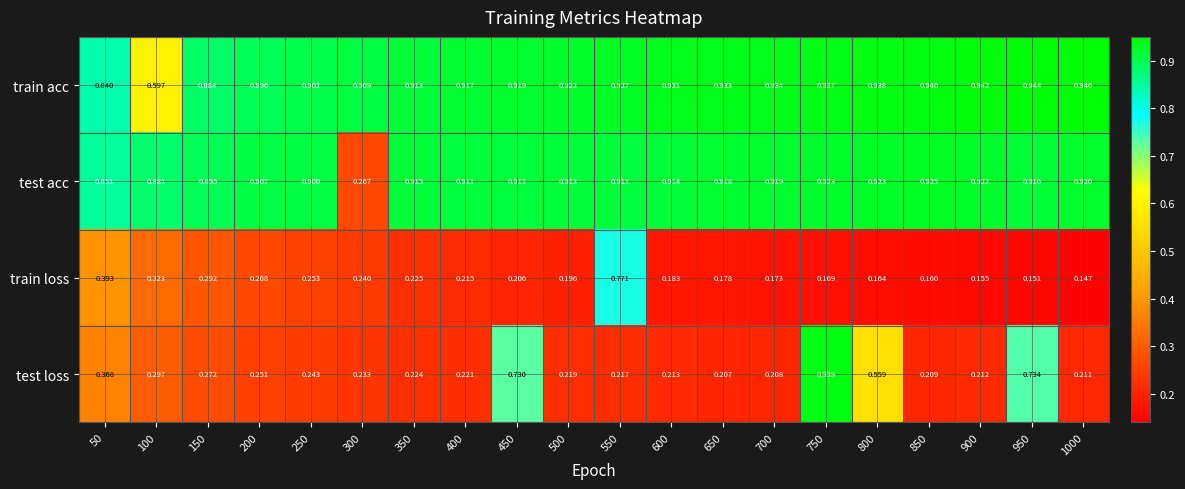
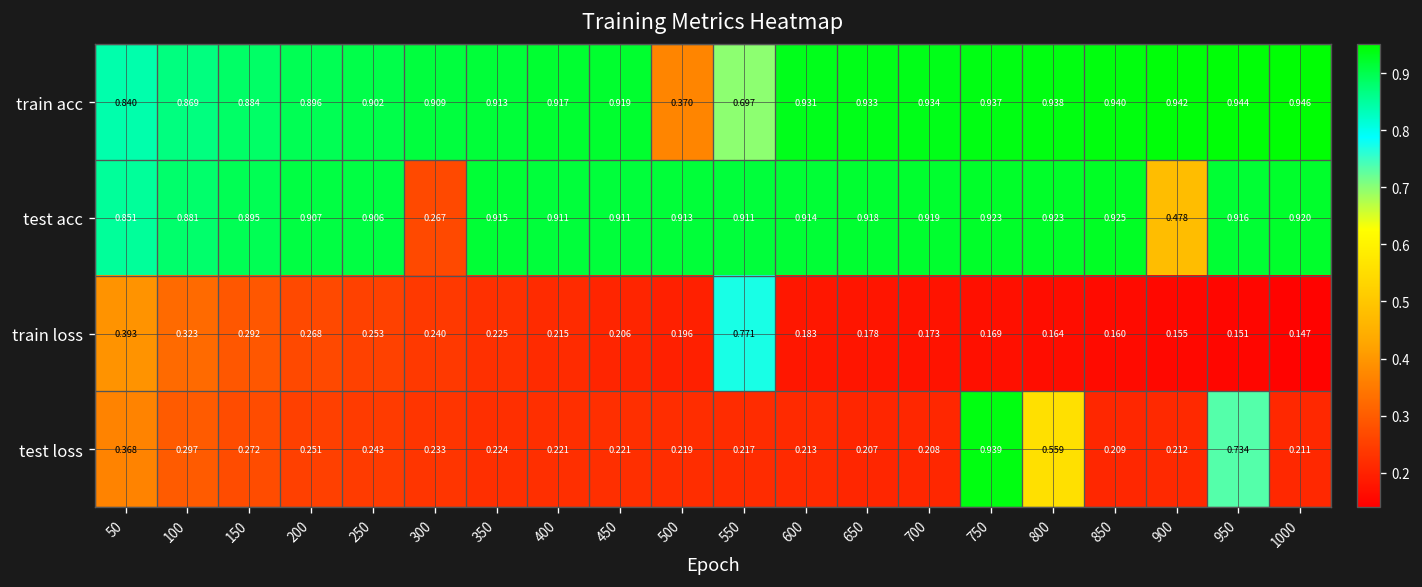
train acc, 100: 0.597 -> 0.869
train acc, 500: 0.922 -> 0.370
train acc, 550: 0.927 -> 0.697
test acc, 900: 0.922 -> 0.478
test loss, 450: 0.730 -> 0.221
